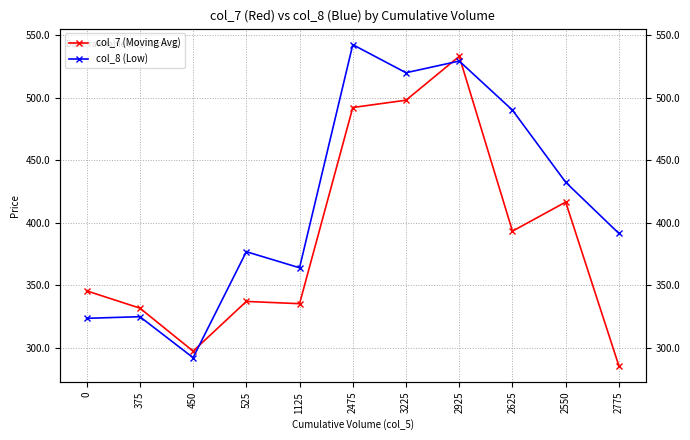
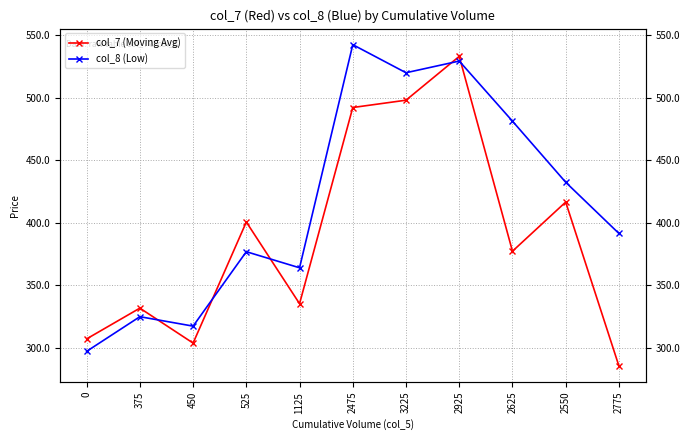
col_7 (Moving Avg), 0: 345 -> 307
col_8 (Low), 0: 323 -> 297
col_7 (Moving Avg), 450: 297 -> 304
col_8 (Low), 450: 292 -> 317
col_7 (Moving Avg), 525: 337 -> 400
col_7 (Moving Avg), 2625: 393 -> 377
col_8 (Low), 2625: 490 -> 481
